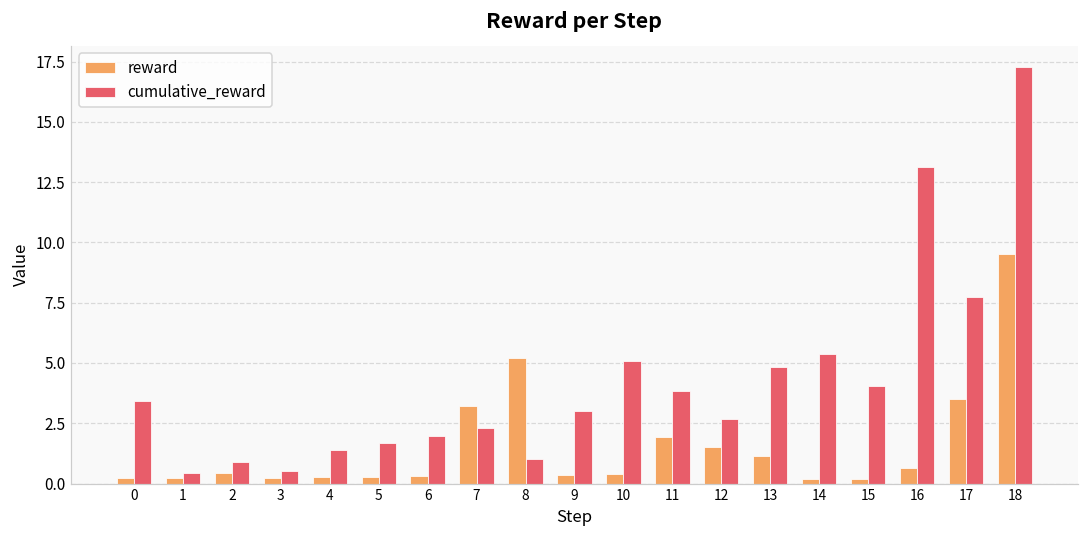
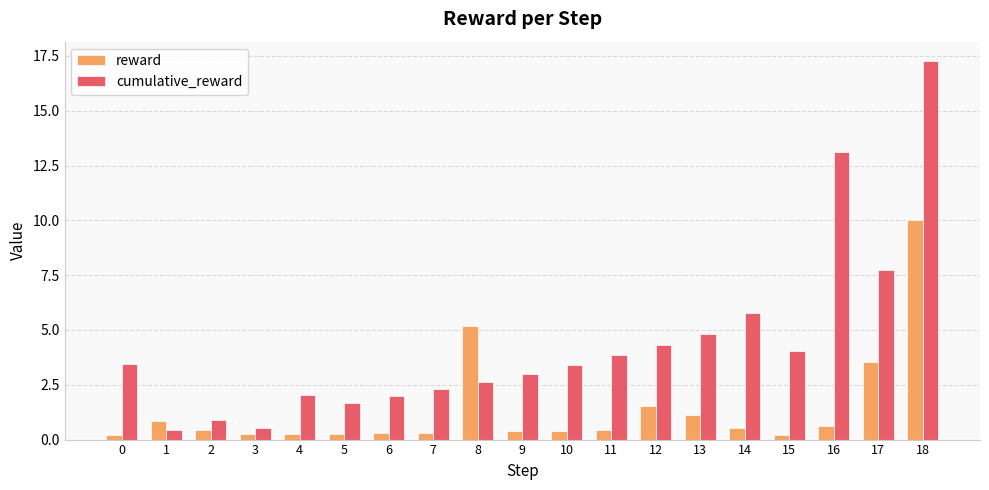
reward, 1: 0.2 -> 0.8
cumulative_reward, 4: 1.4 -> 2.0
reward, 7: 3.2 -> 0.3
cumulative_reward, 8: 1.0 -> 2.6
cumulative_reward, 10: 5.1 -> 3.4
reward, 11: 1.9 -> 0.4
cumulative_reward, 12: 2.7 -> 4.3
reward, 14: 0.2 -> 0.5
cumulative_reward, 14: 5.4 -> 5.8
reward, 18: 9.5 -> 10.0
